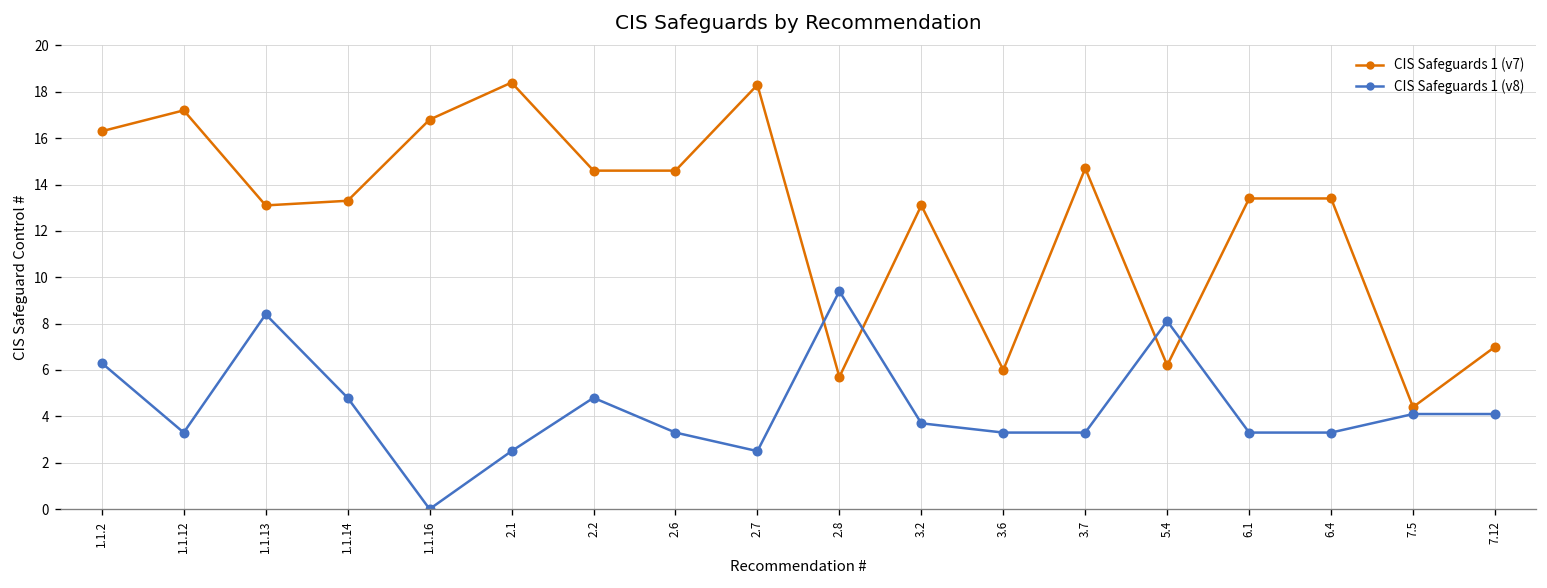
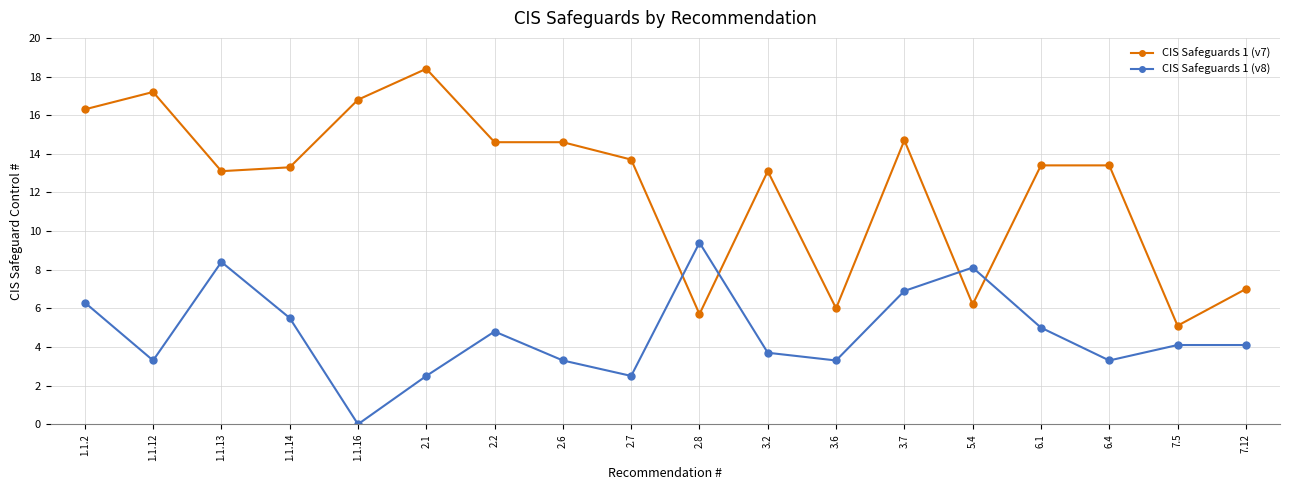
CIS Safeguards 1 (v8), 1.1.14: 4.8 -> 5.5
CIS Safeguards 1 (v7), 2.7: 18.3 -> 13.7
CIS Safeguards 1 (v8), 3.7: 3.3 -> 6.9
CIS Safeguards 1 (v8), 6.1: 3.3 -> 5.0
CIS Safeguards 1 (v7), 7.5: 4.4 -> 5.1
